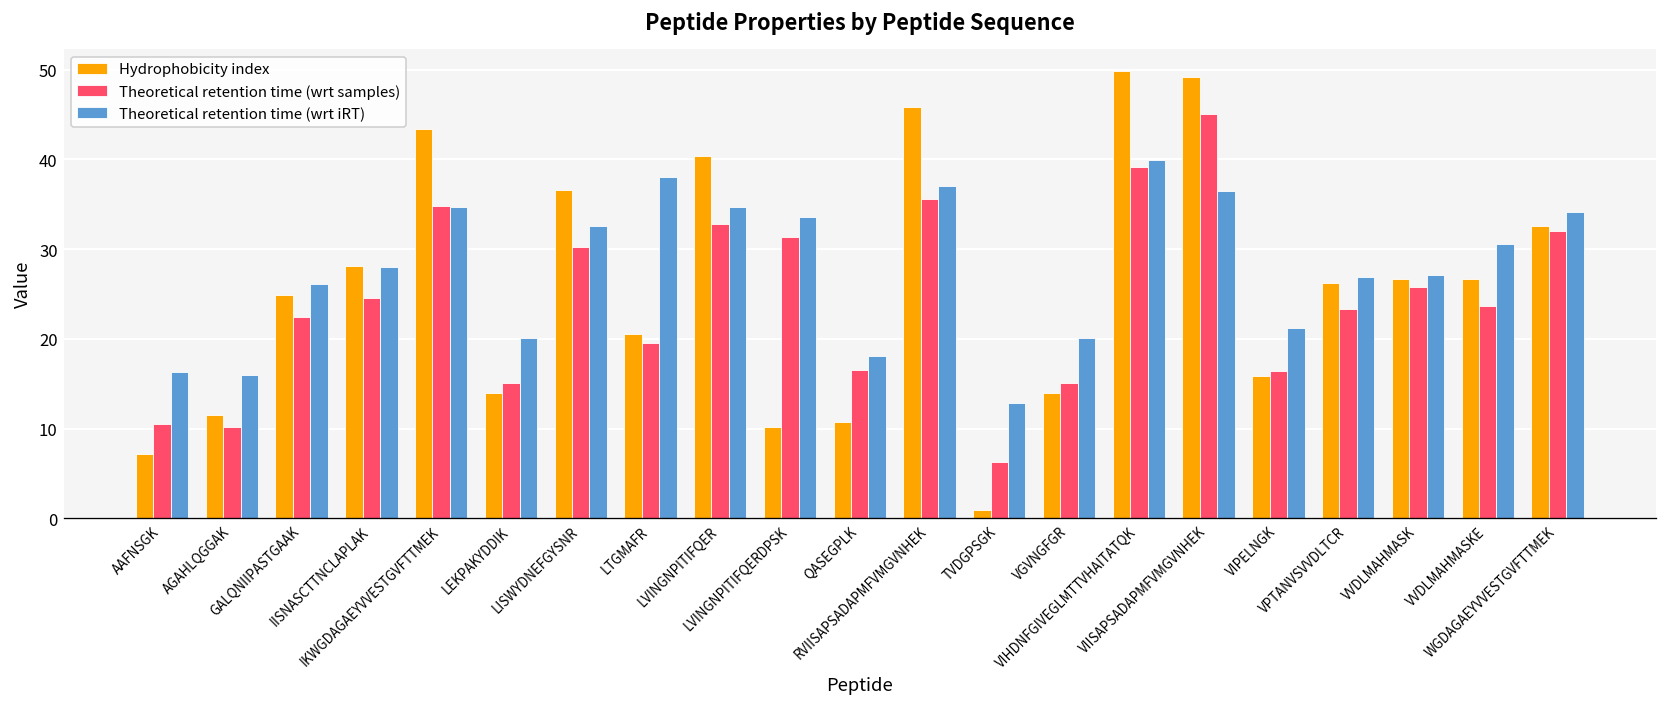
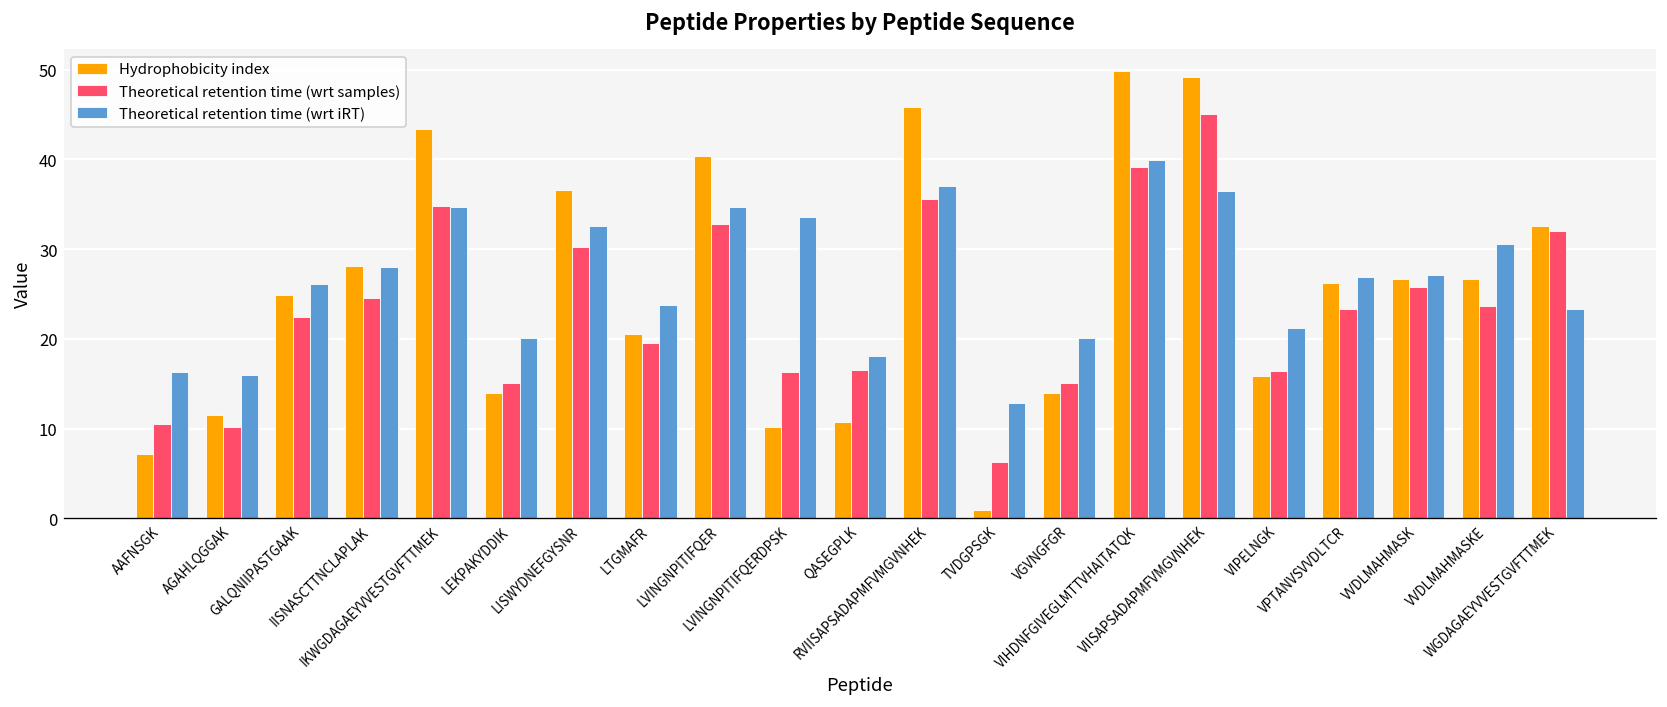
Theoretical retention time (wrt iRT), LTGMAFR: 38 -> 24
Theoretical retention time (wrt samples), LVINGNPITIFQERDPSK: 31 -> 16
Theoretical retention time (wrt iRT), WGDAGAEYVVESTGVFTTMEK: 34 -> 23
